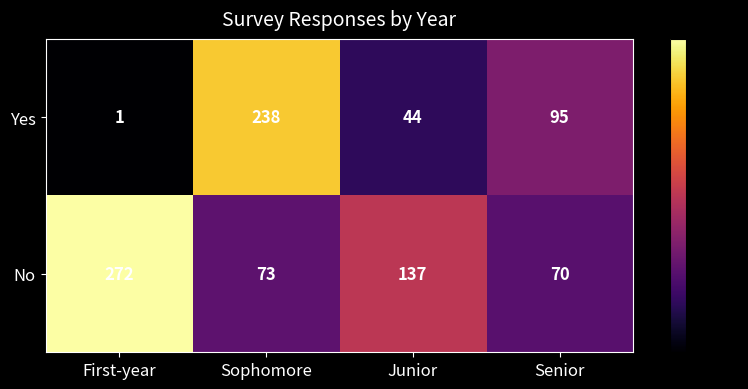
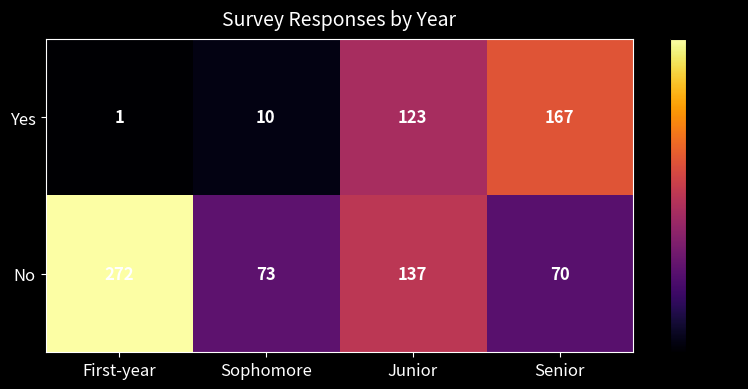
Yes, Sophomore: 238 -> 10
Yes, Junior: 44 -> 123
Yes, Senior: 95 -> 167
